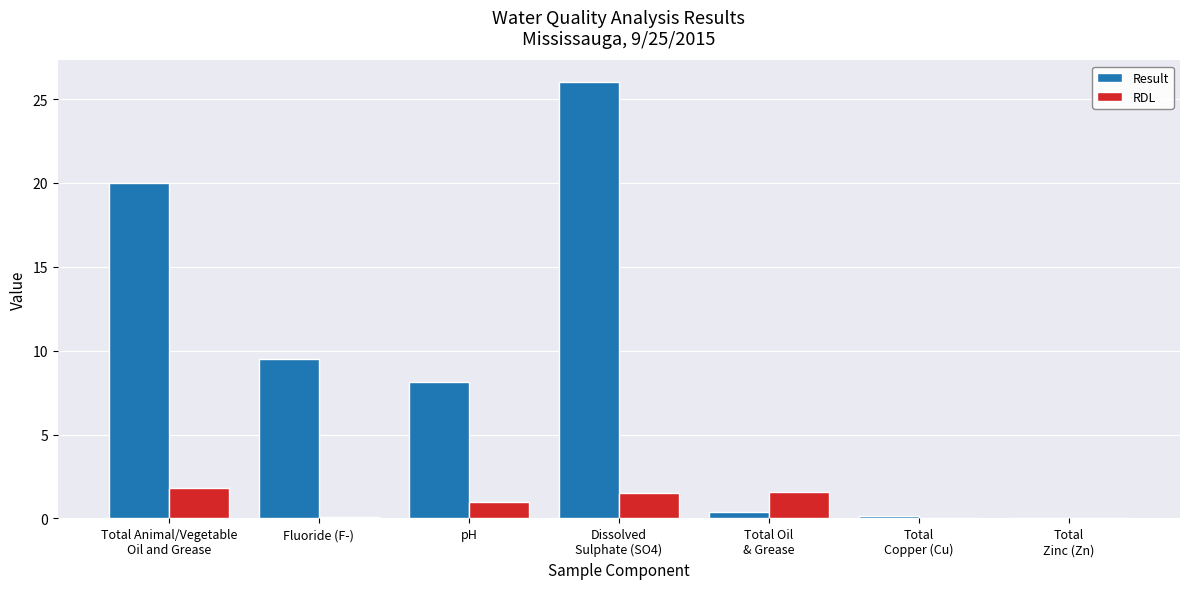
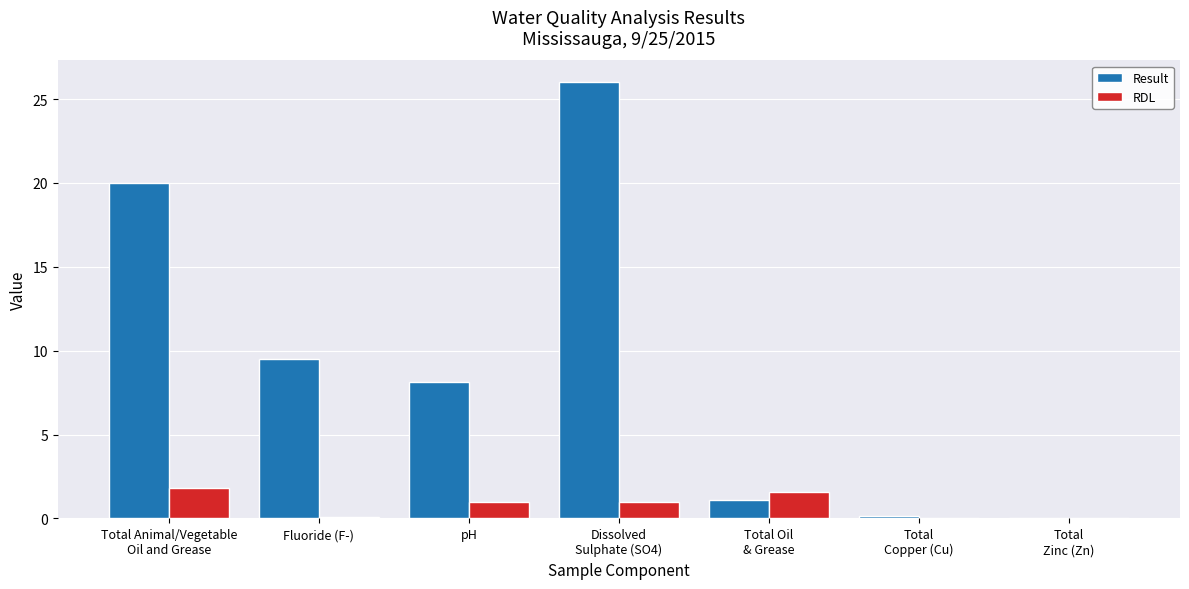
RDL, Dissolved Sulphate (SO4): 1.5 -> 1.0
Result, Total Oil & Grease: 0.4 -> 1.1
